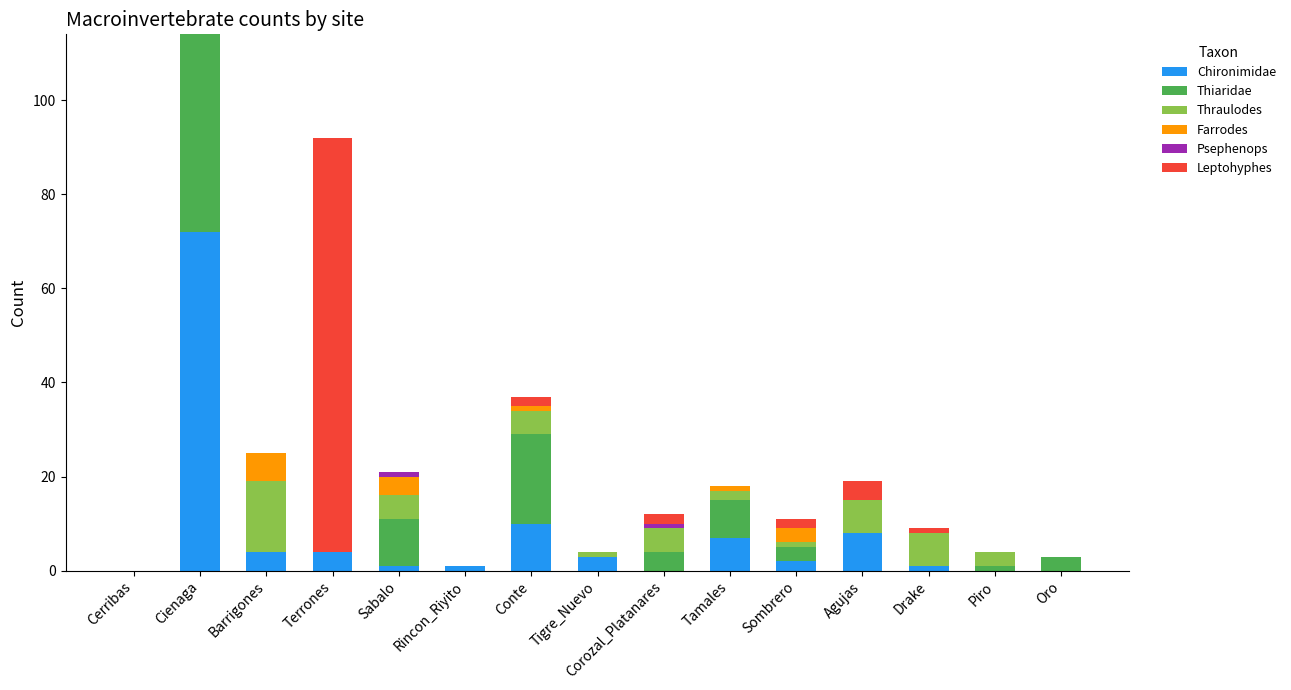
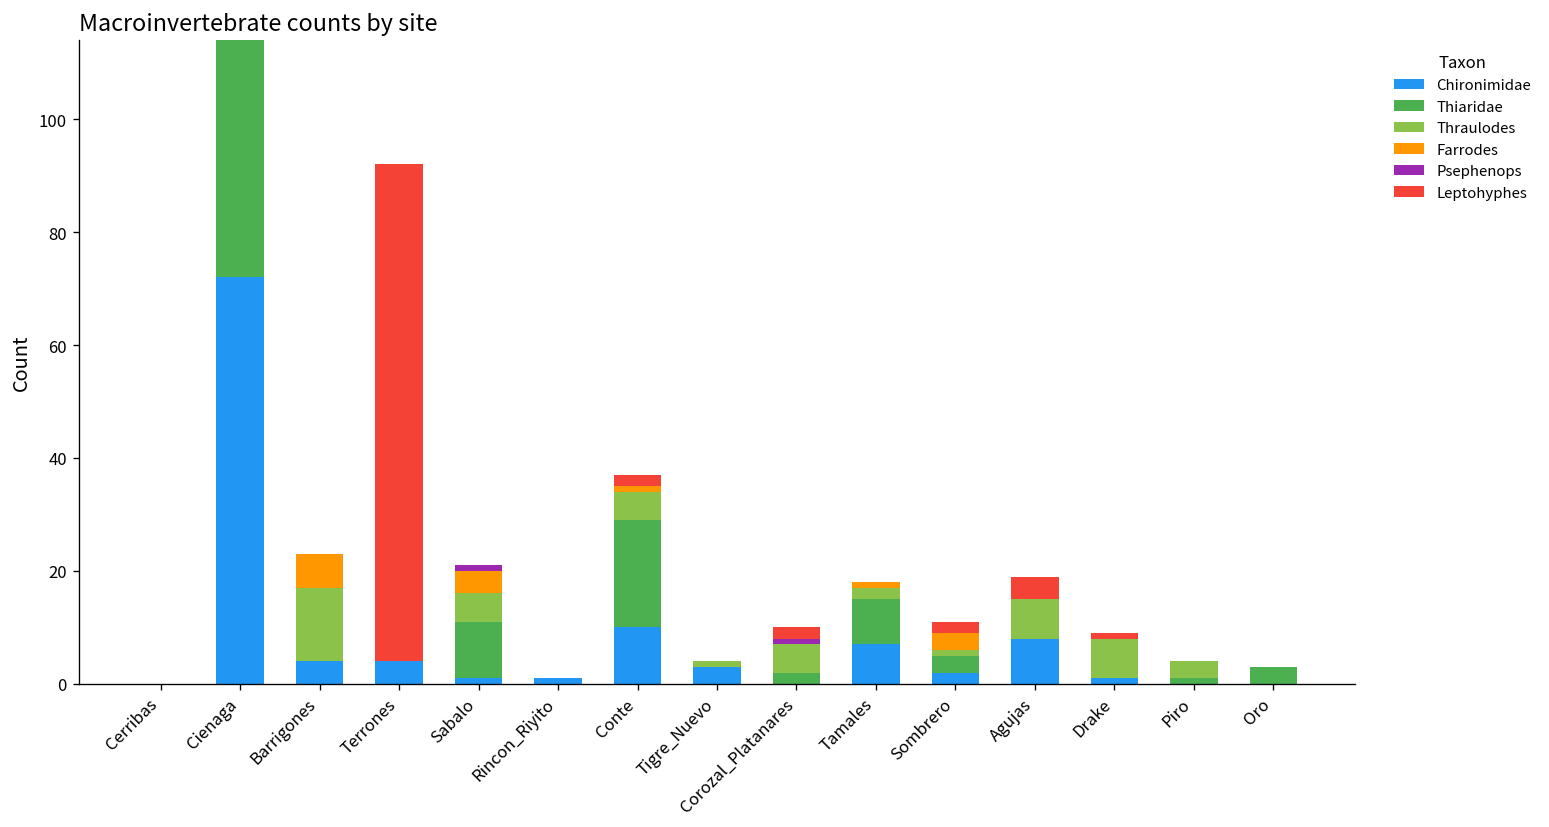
Thraulodes, Barrigones: 15 -> 13
Thiaridae, Corozal_Platanares: 4 -> 2
